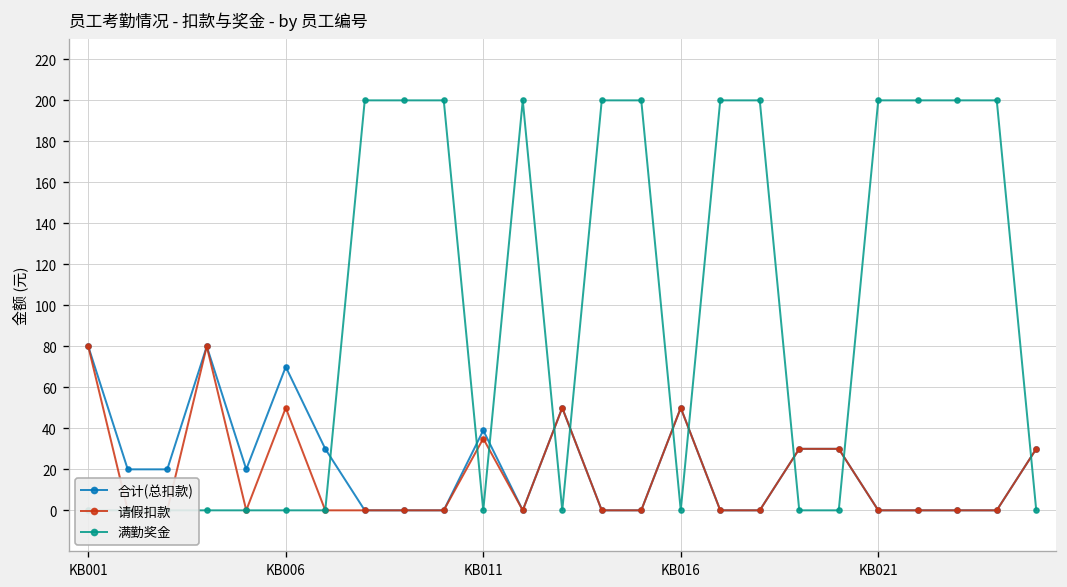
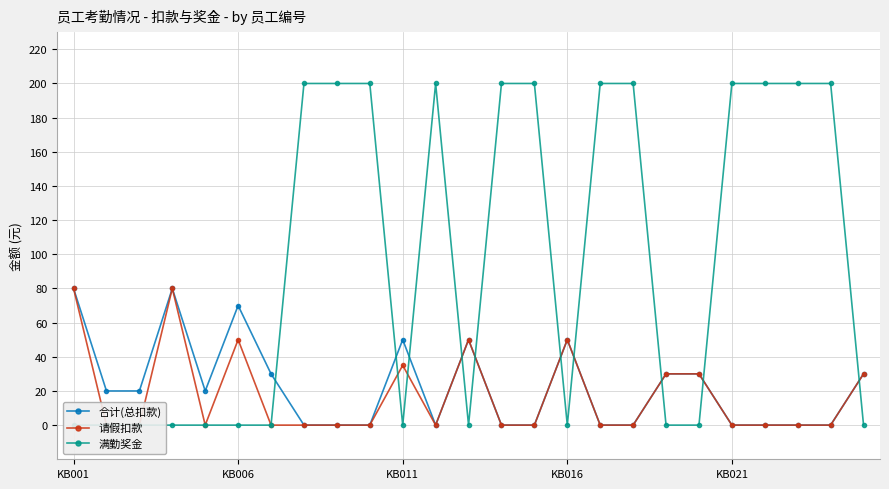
合计(总扣款), KB011: 39 -> 50
